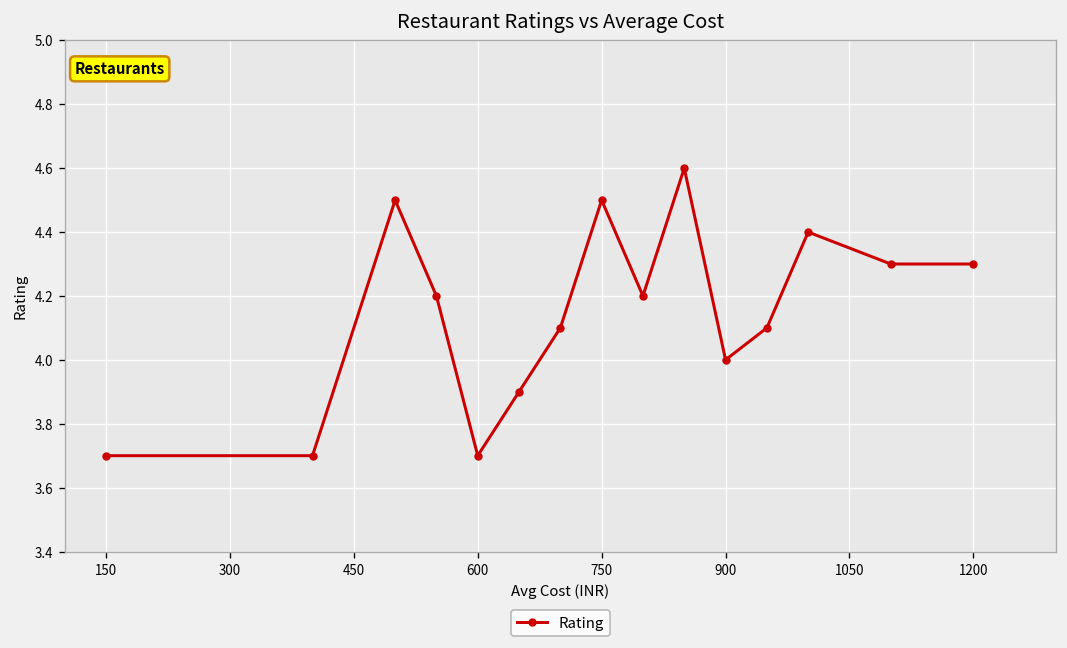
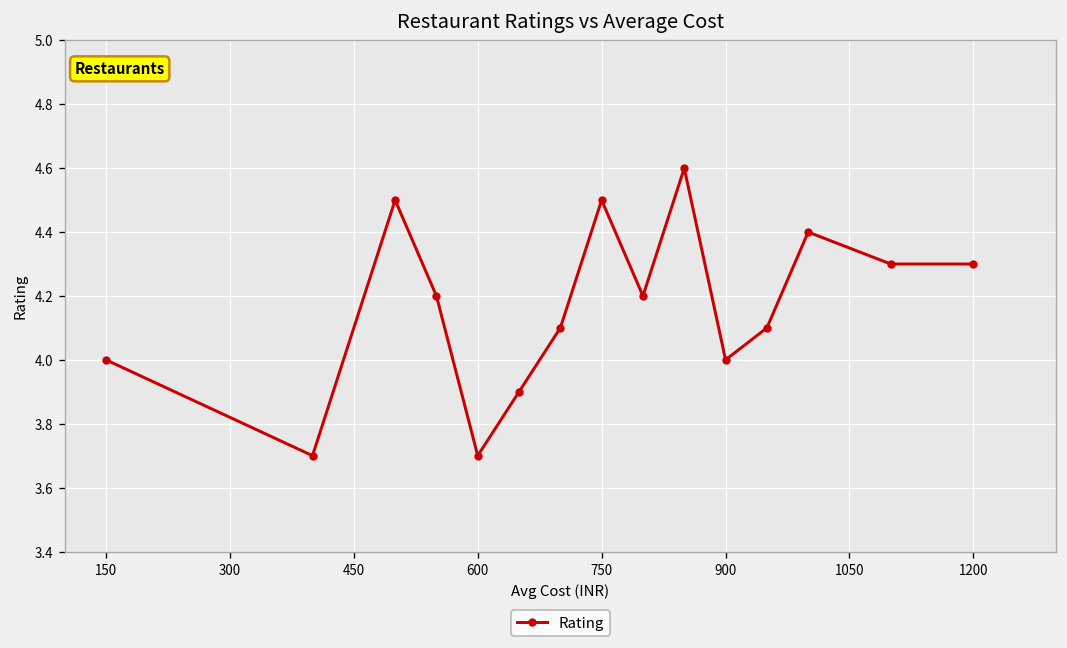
150: 3.7 -> 4.0
